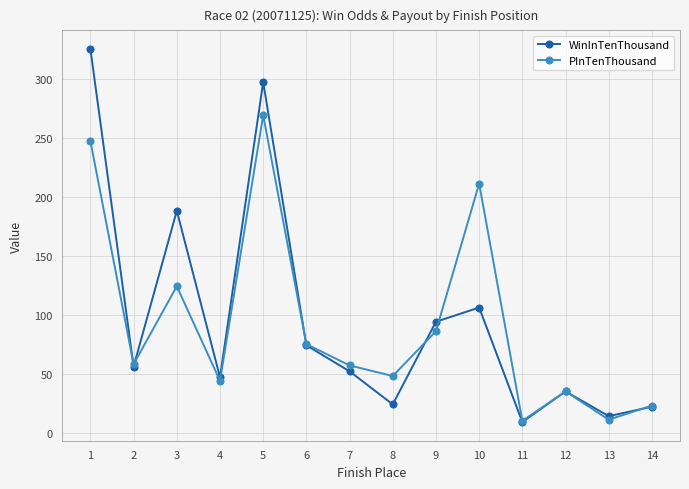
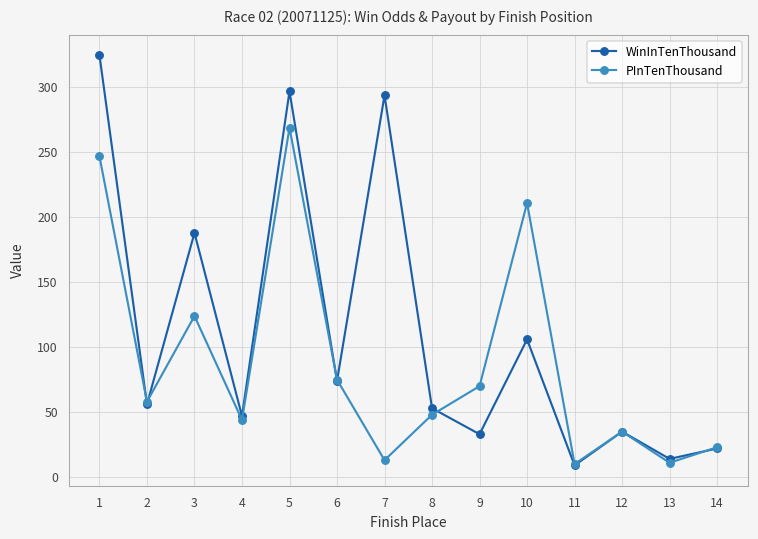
WinInTenThousand, 7: 52 -> 294
PInTenThousand, 7: 57 -> 13
WinInTenThousand, 8: 24 -> 53
WinInTenThousand, 9: 94 -> 33
PInTenThousand, 9: 86 -> 70
